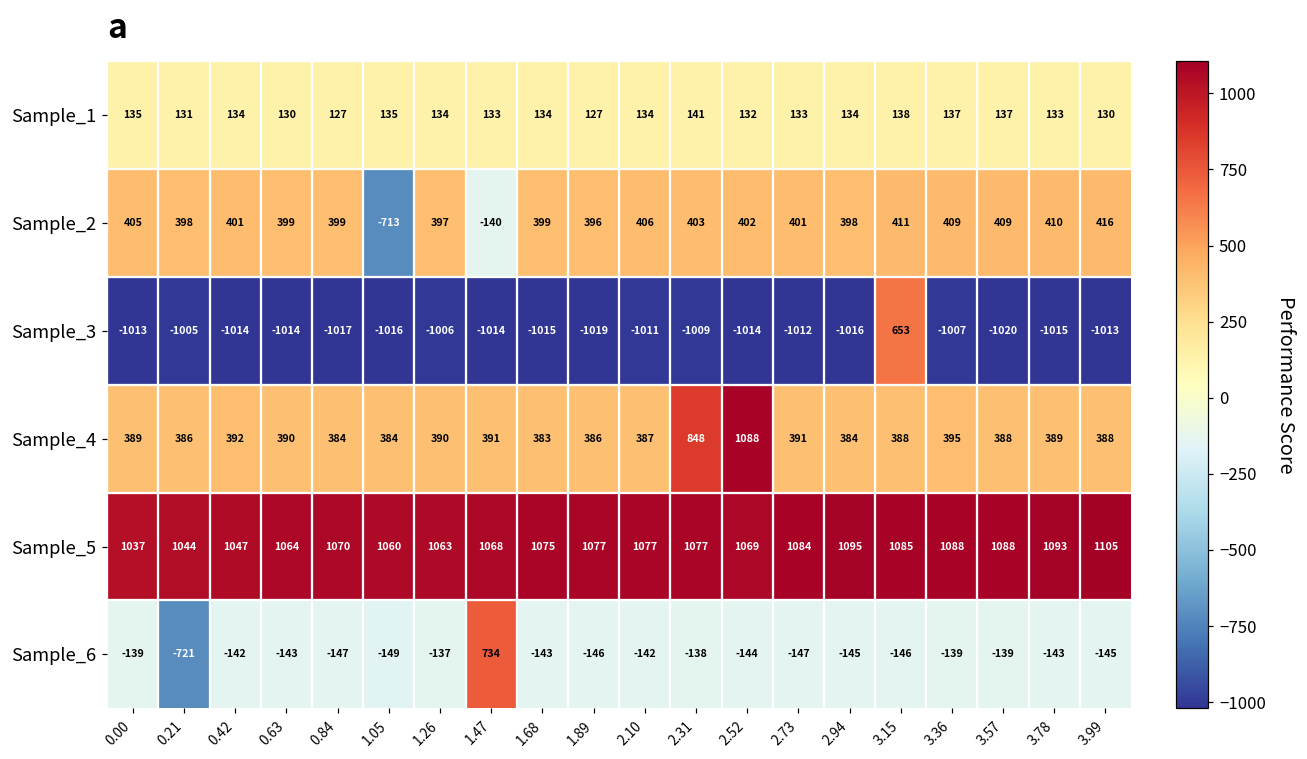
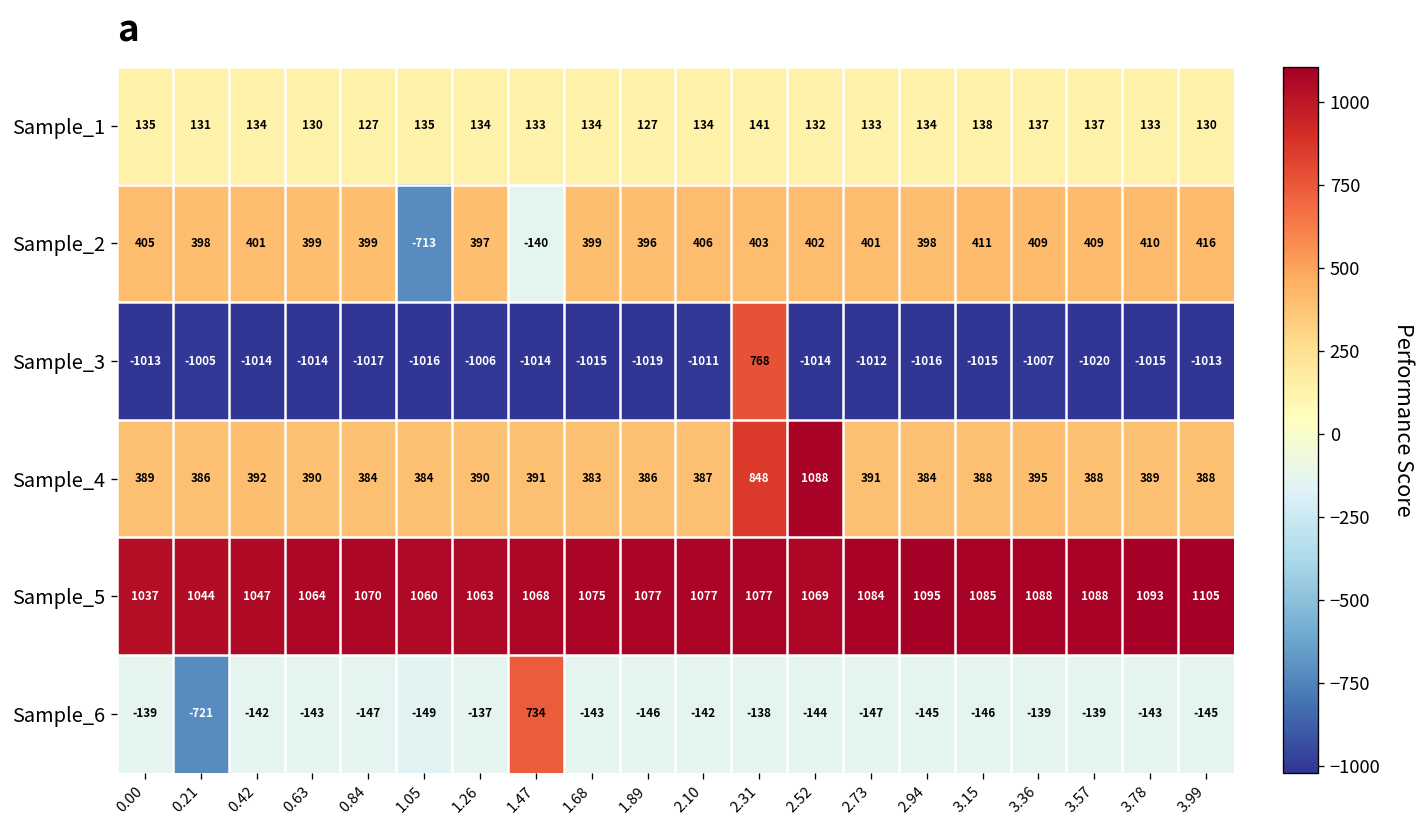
Sample_3, 2.31: -1009 -> 768
Sample_3, 3.15: 653 -> -1015
